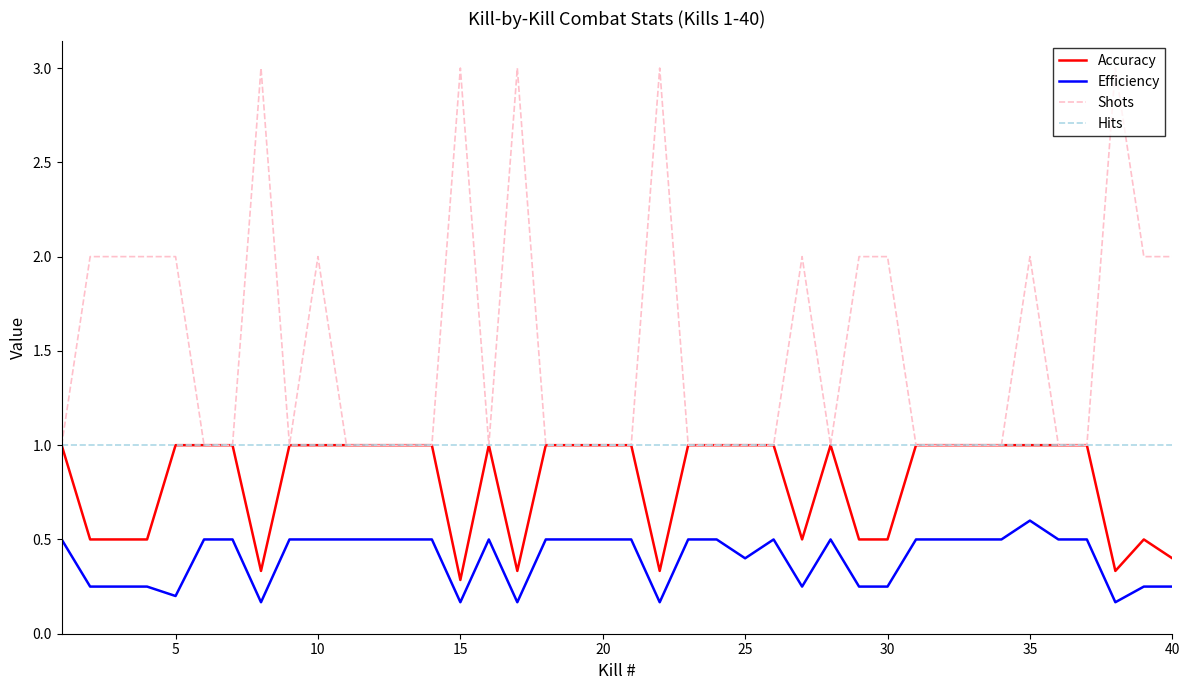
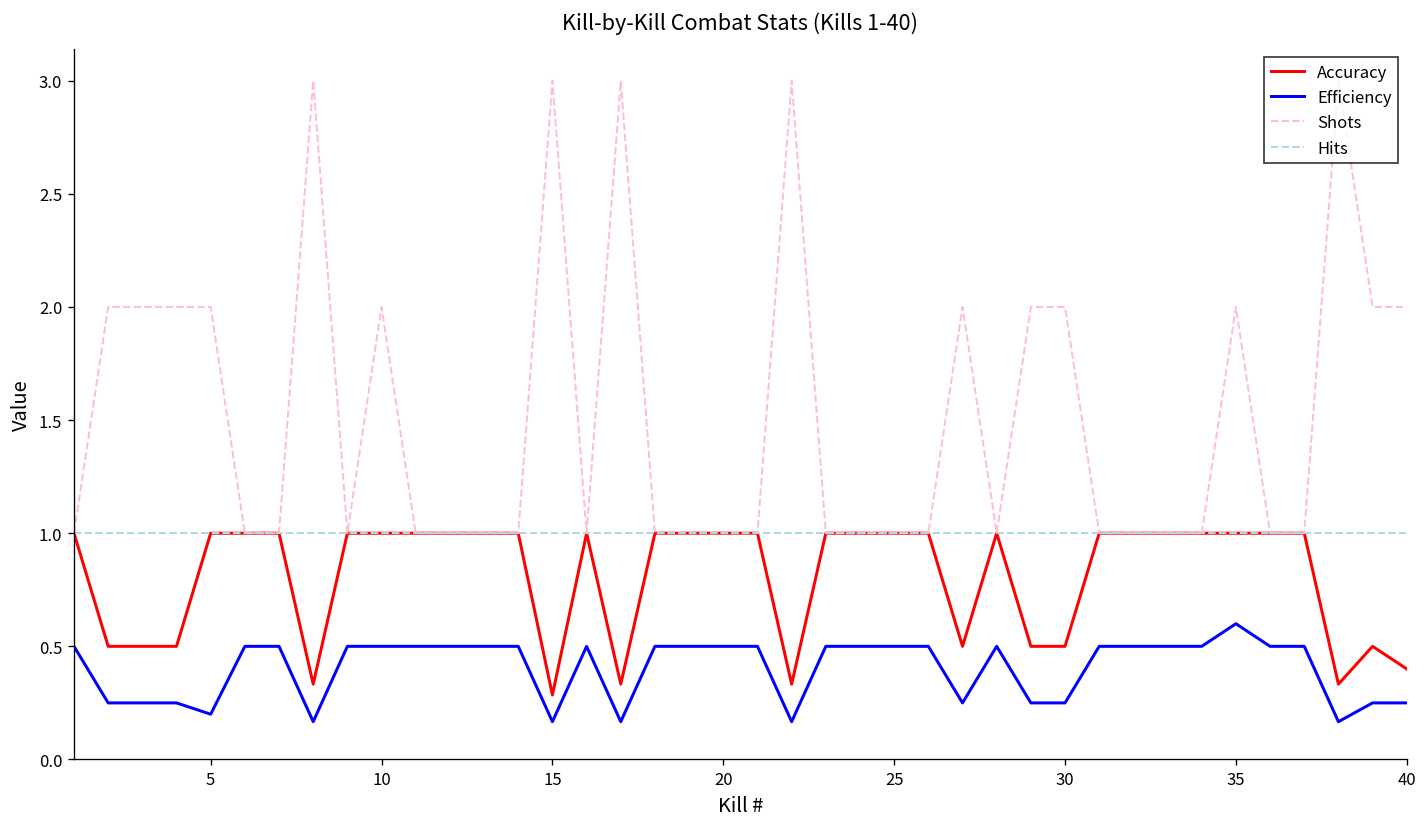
Efficiency, 25: 0.4 -> 0.5
